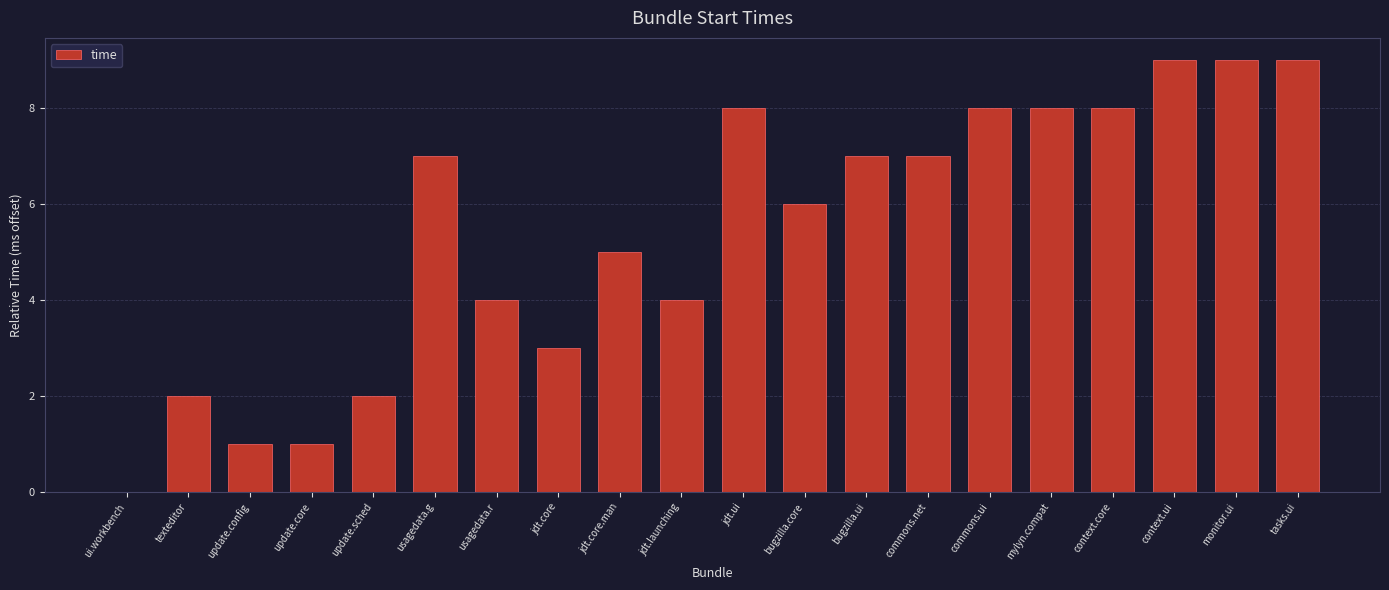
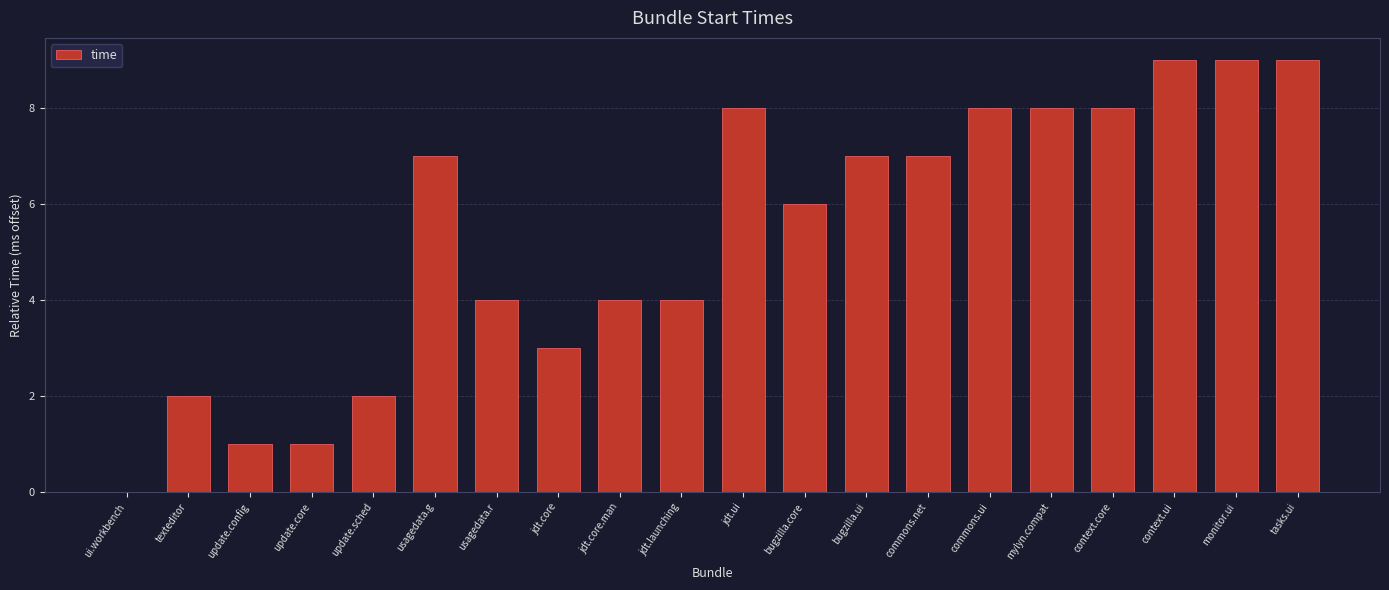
jdt.core.man: 5.0 -> 4.0
